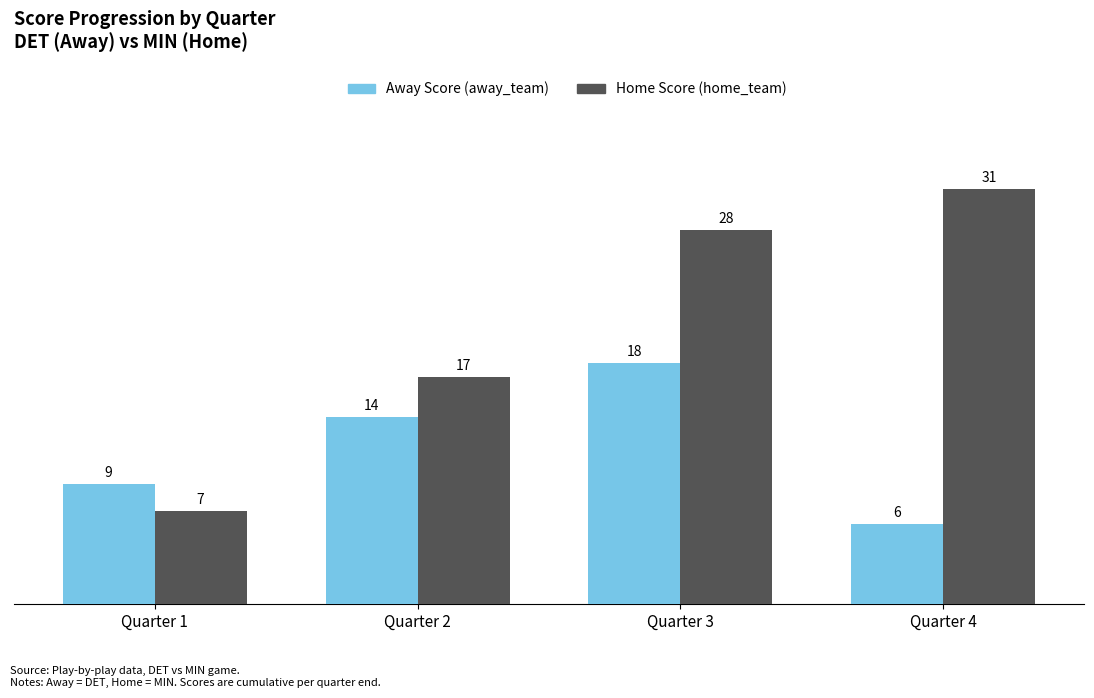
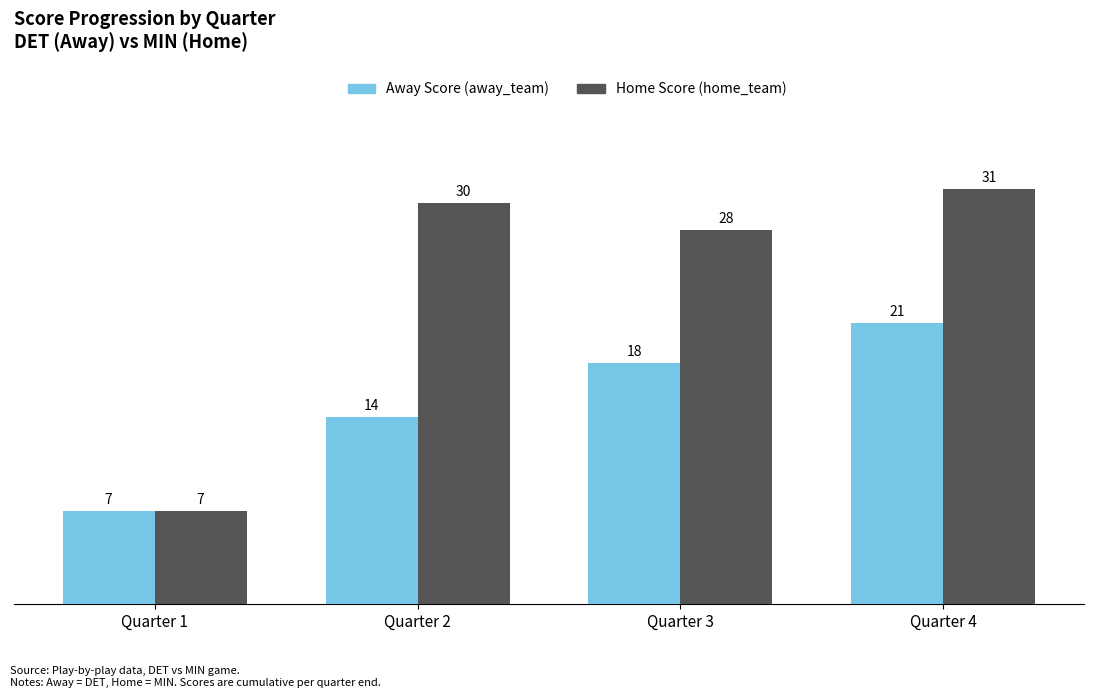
Away Score (away_team), Quarter 1: 9 -> 7
Home Score (home_team), Quarter 2: 17 -> 30
Away Score (away_team), Quarter 4: 6 -> 21
